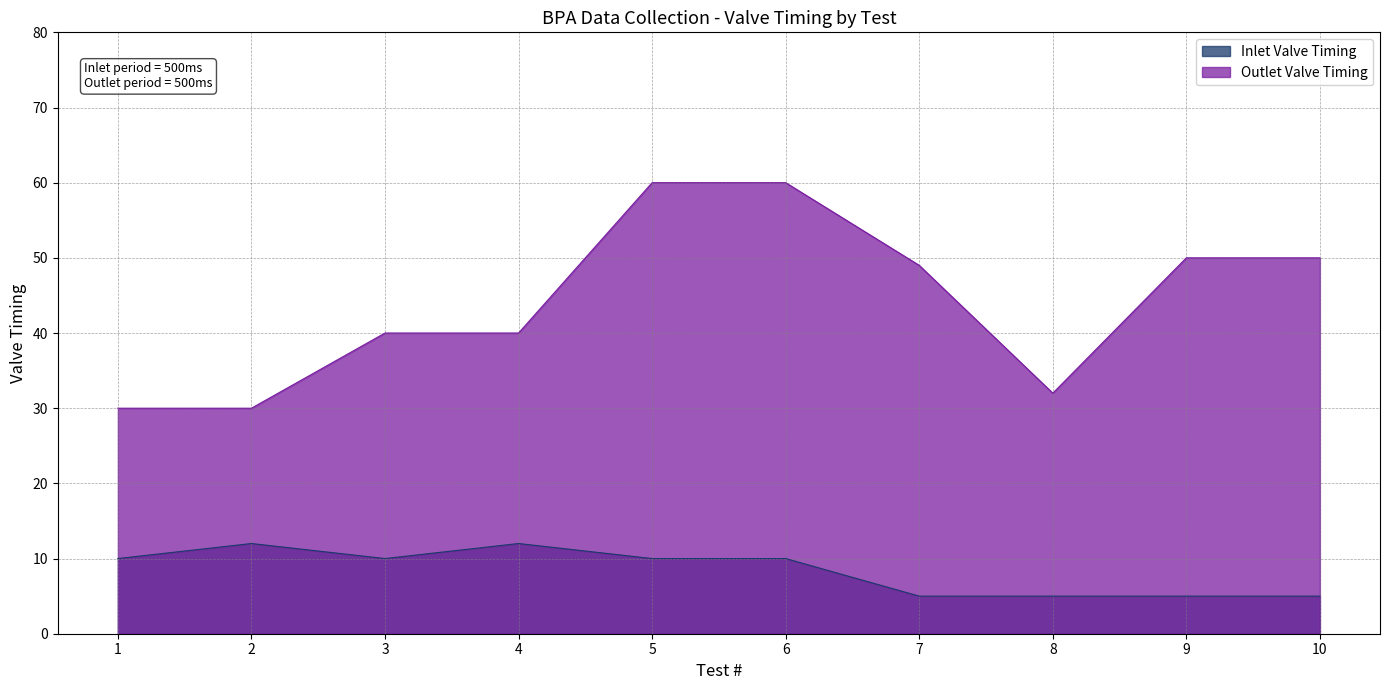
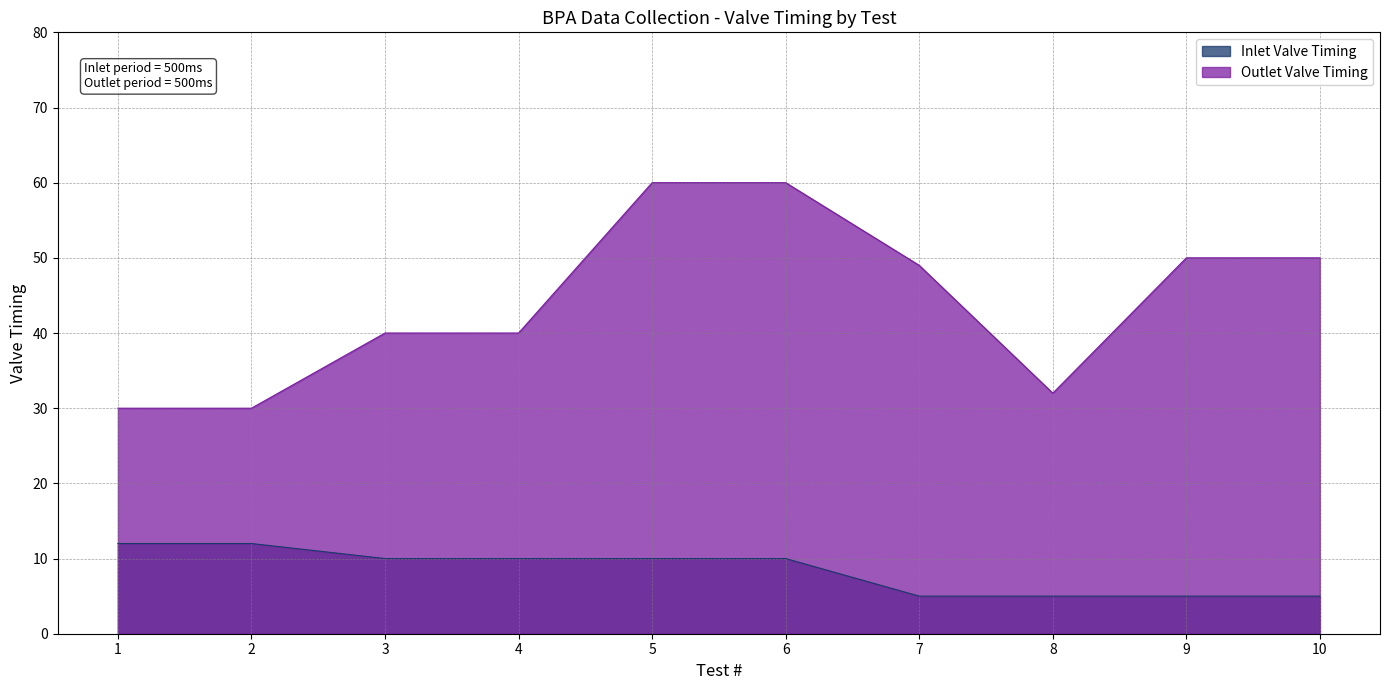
Inlet Valve Timing, 1: 10 -> 12
Inlet Valve Timing, 4: 12 -> 10
